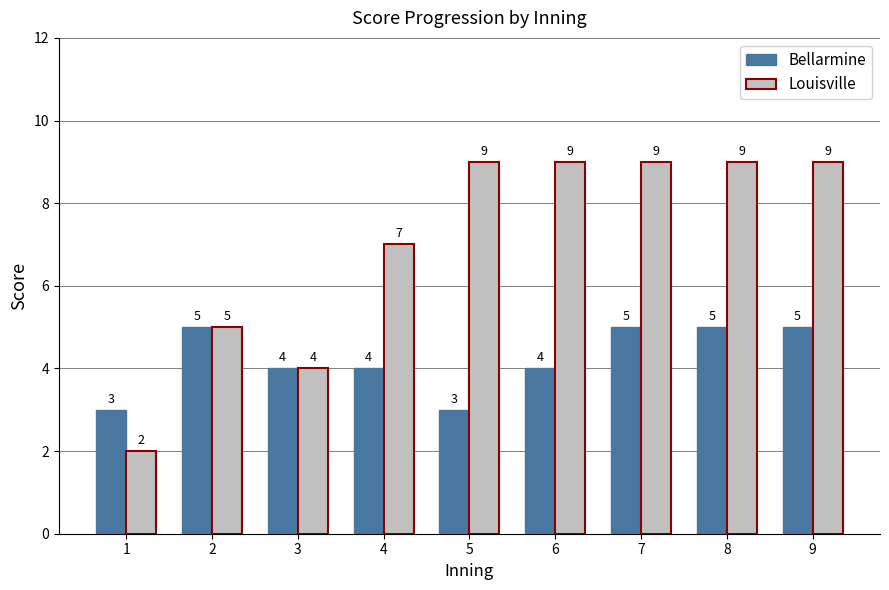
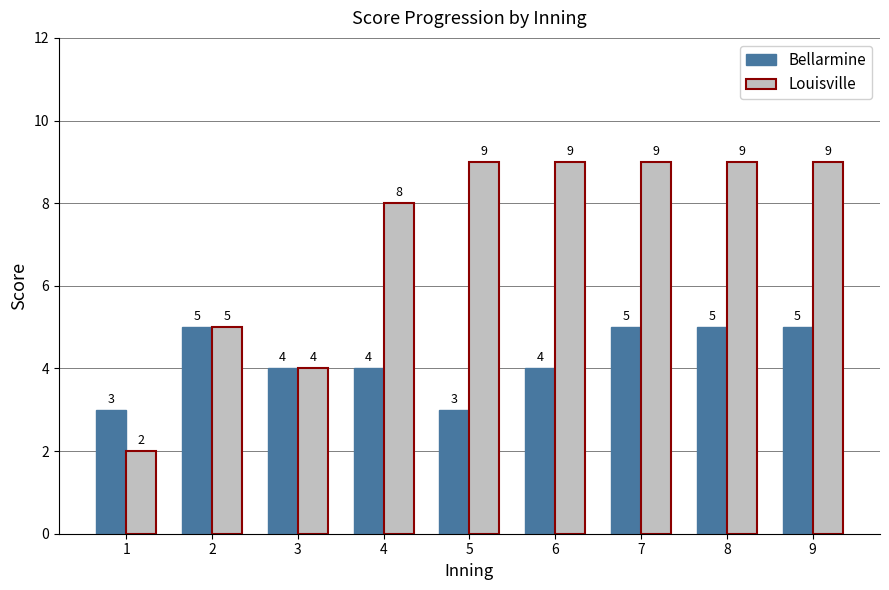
Louisville, 4: 7 -> 8
